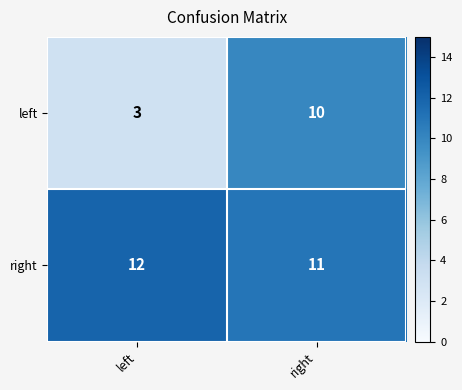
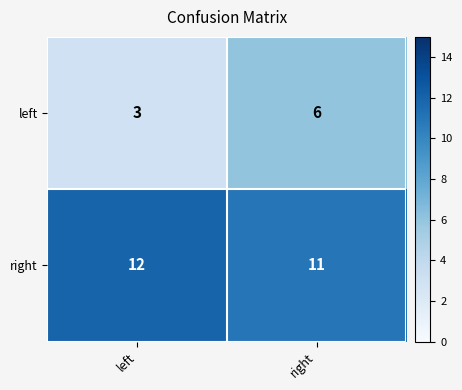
left, right: 10 -> 6
